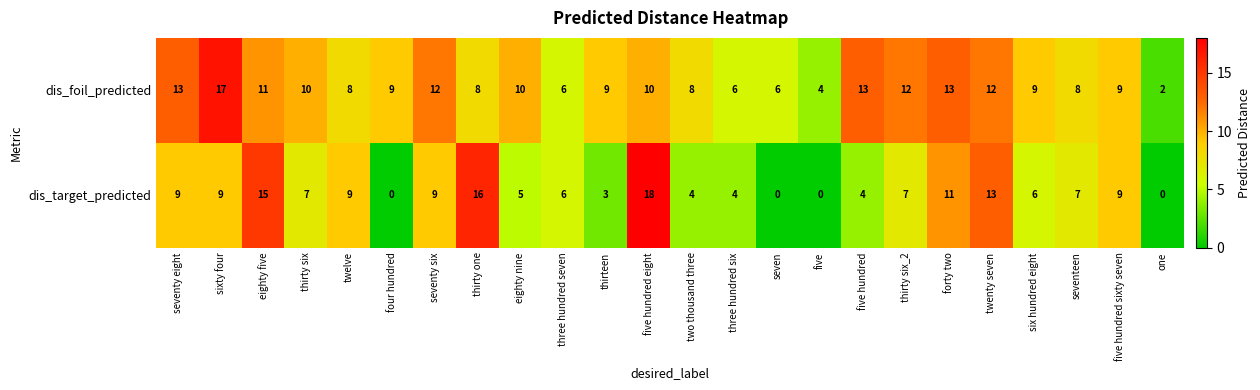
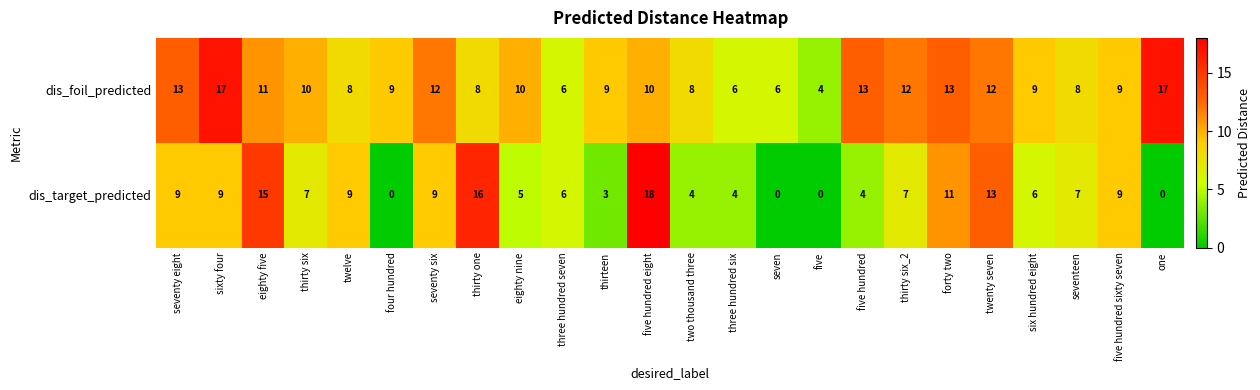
dis_foil_predicted, one: 2 -> 17
